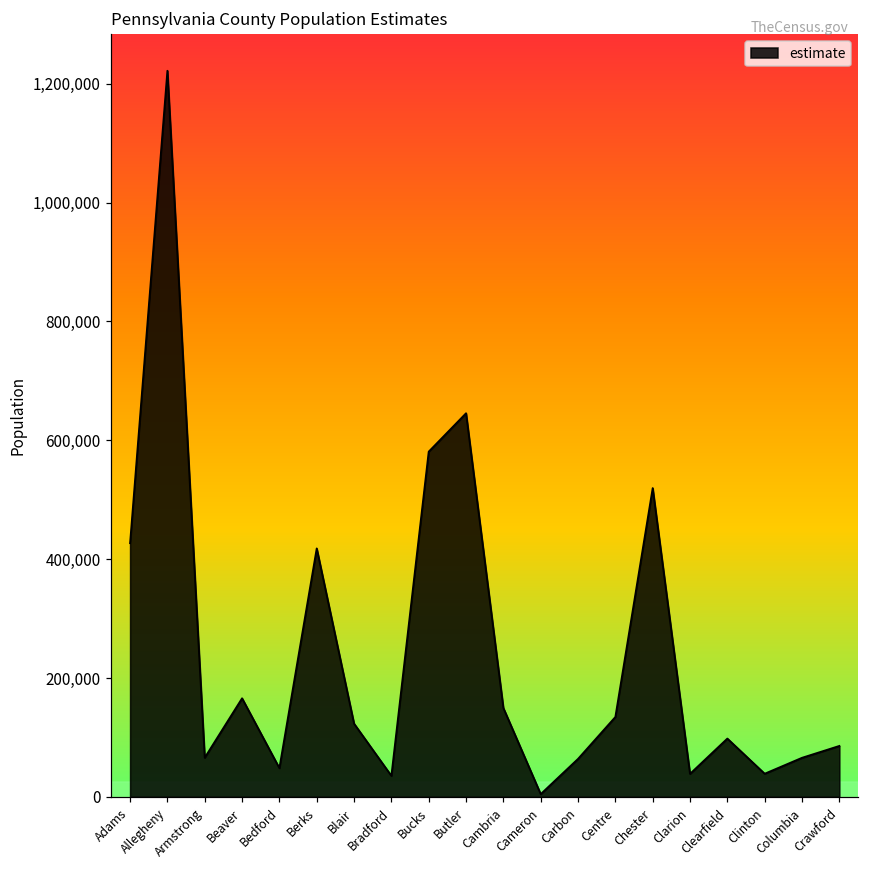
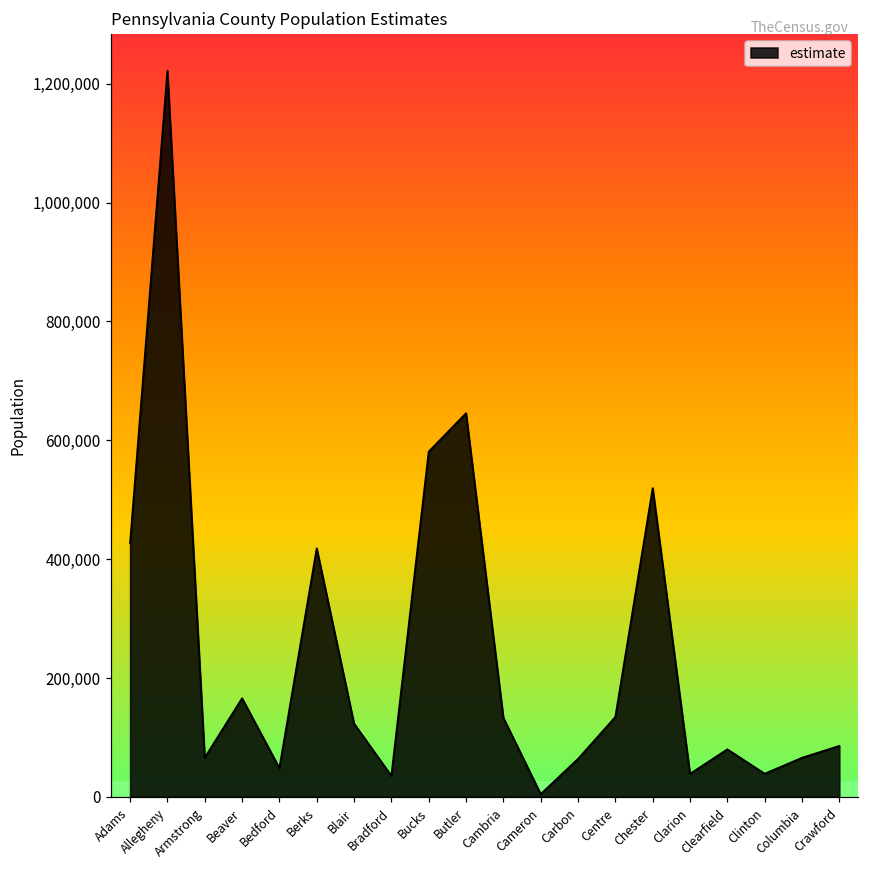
Cambria: 150,000 -> 130,000
Clearfield: 100,000 -> 80,000
